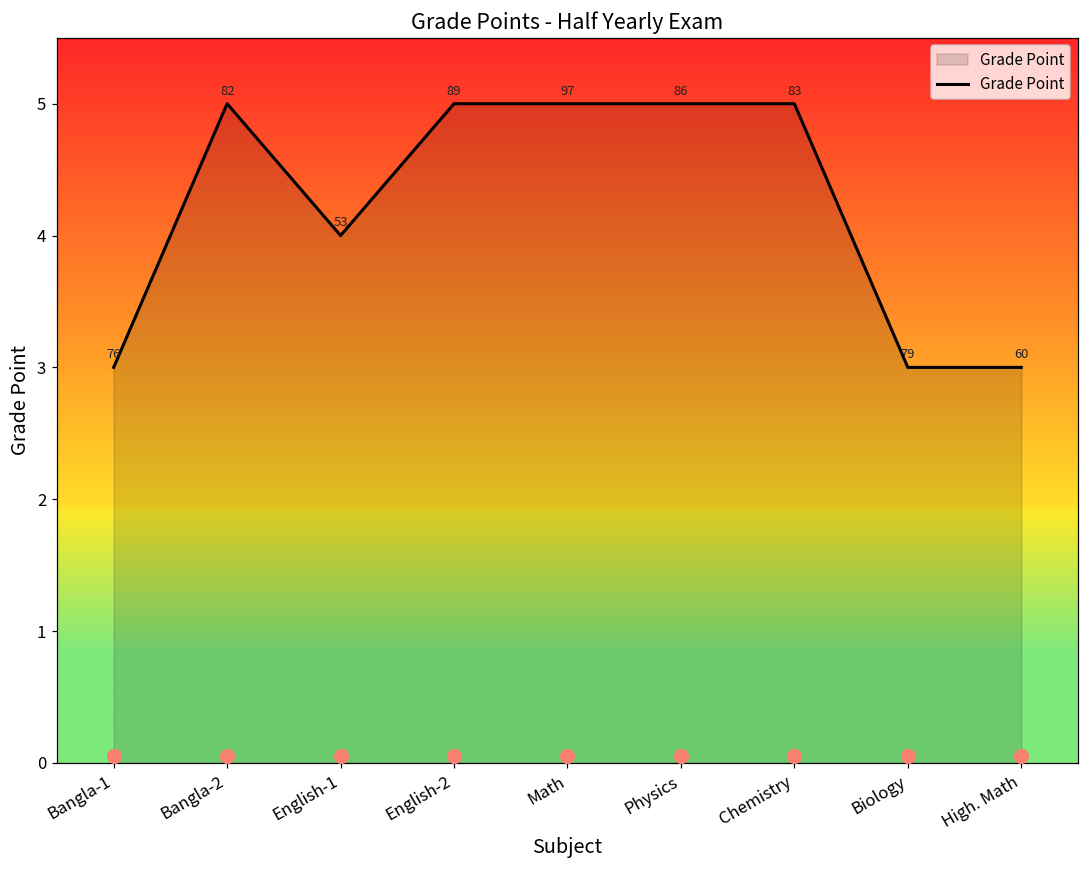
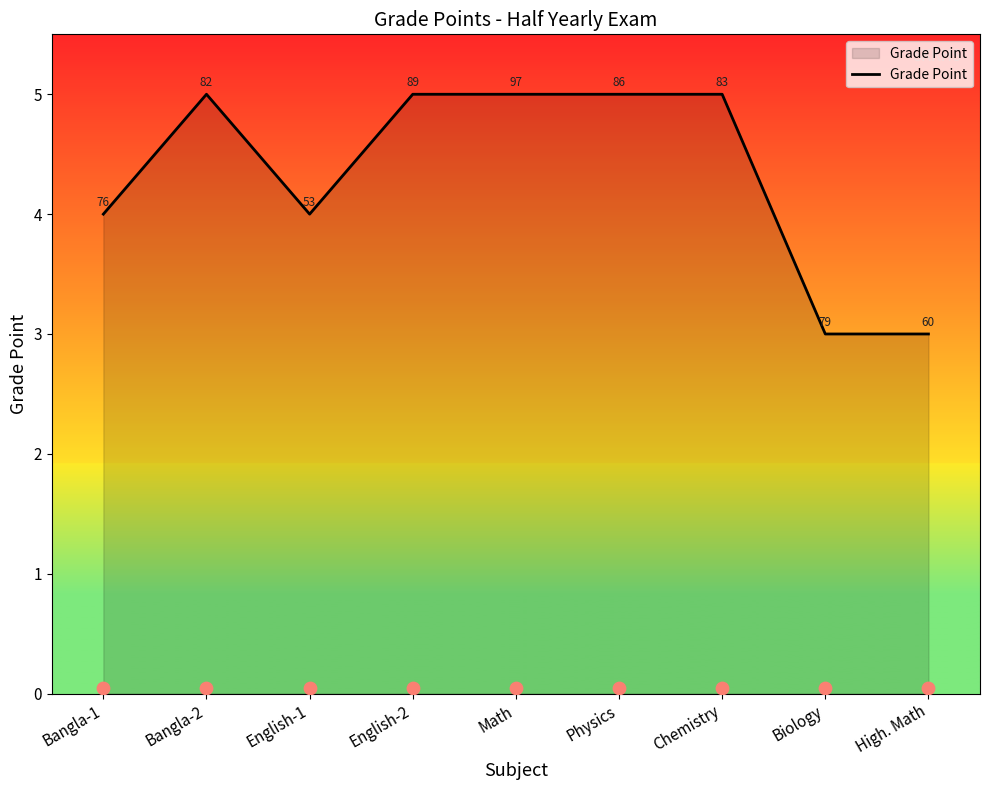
Grade Point, Bangla-1: 3 -> 4
